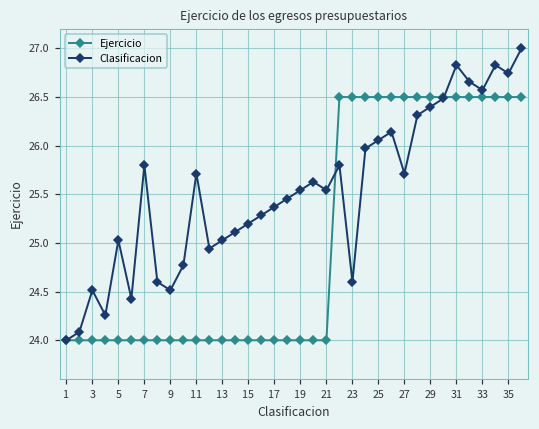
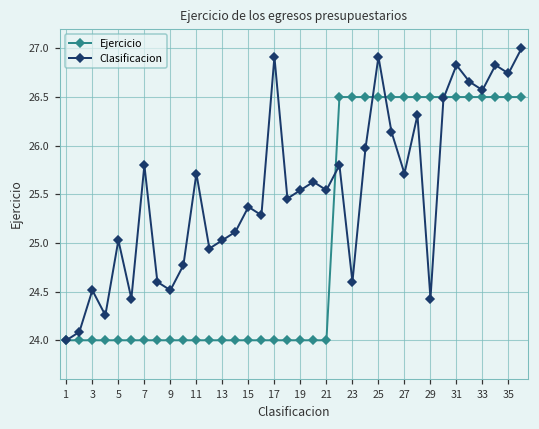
Clasificacion, 15: 25.2 -> 25.4
Clasificacion, 17: 25.4 -> 26.9
Clasificacion, 25: 26.1 -> 26.9
Clasificacion, 29: 26.4 -> 24.4
